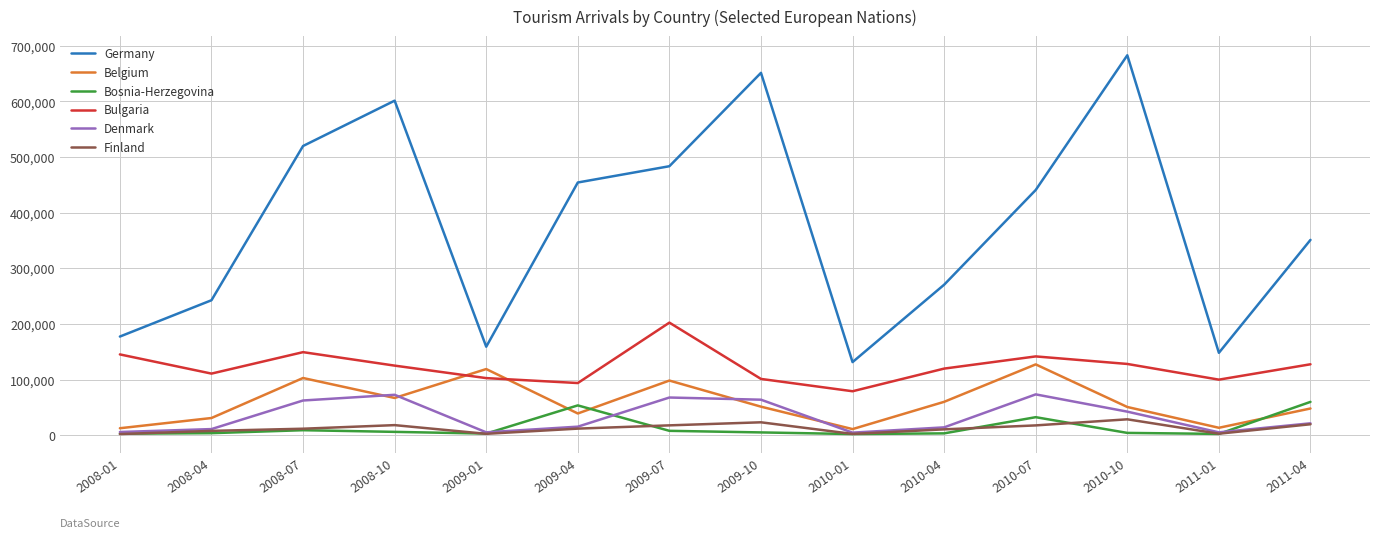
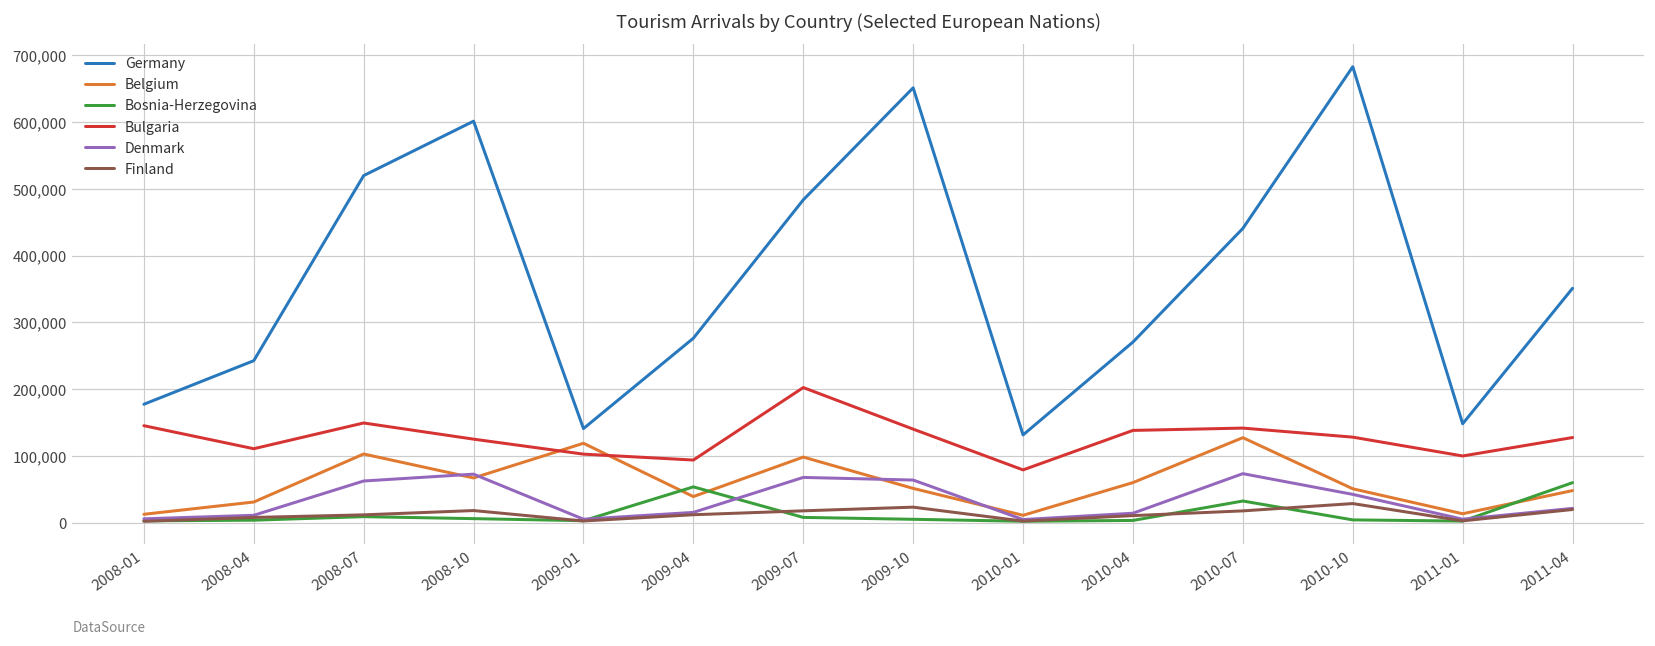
Germany, 2009-01: 160,000 -> 140,000
Germany, 2009-04: 450,000 -> 280,000
Bulgaria, 2009-10: 100,000 -> 140,000
Bulgaria, 2010-04: 120,000 -> 140,000
